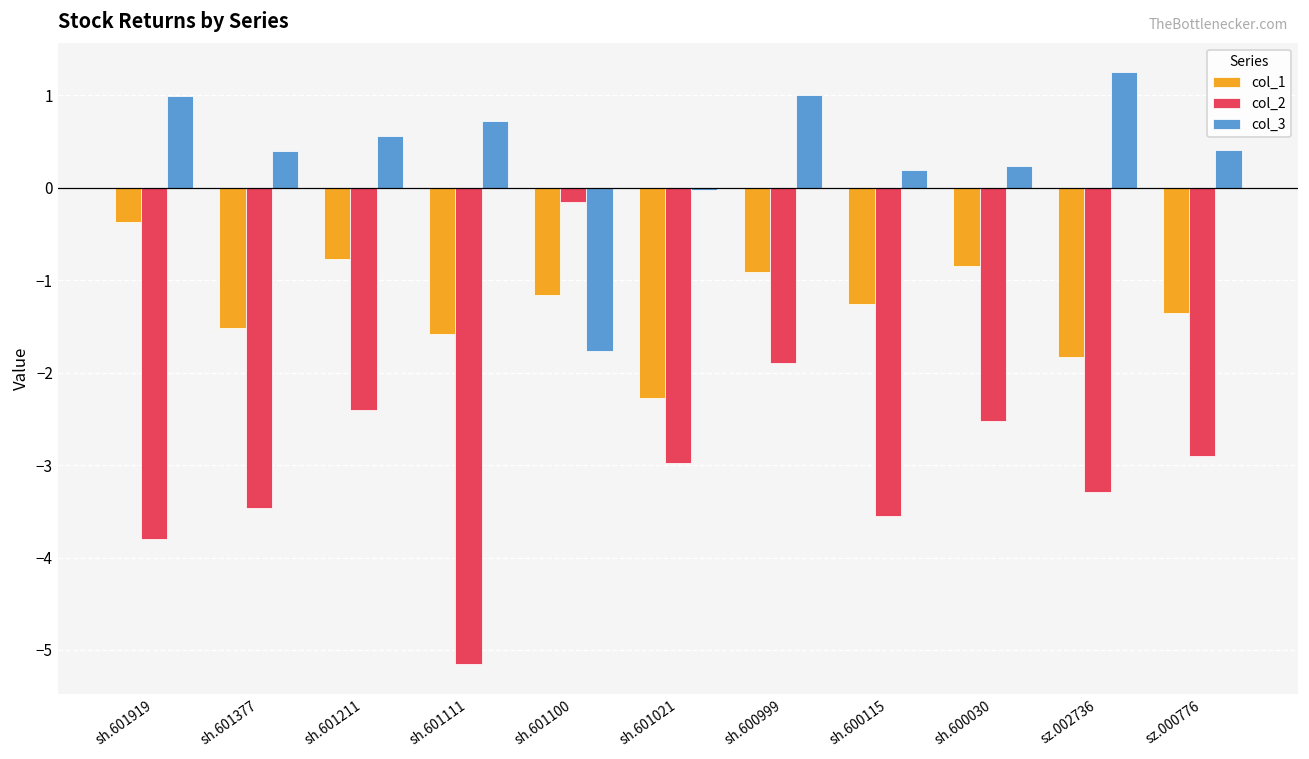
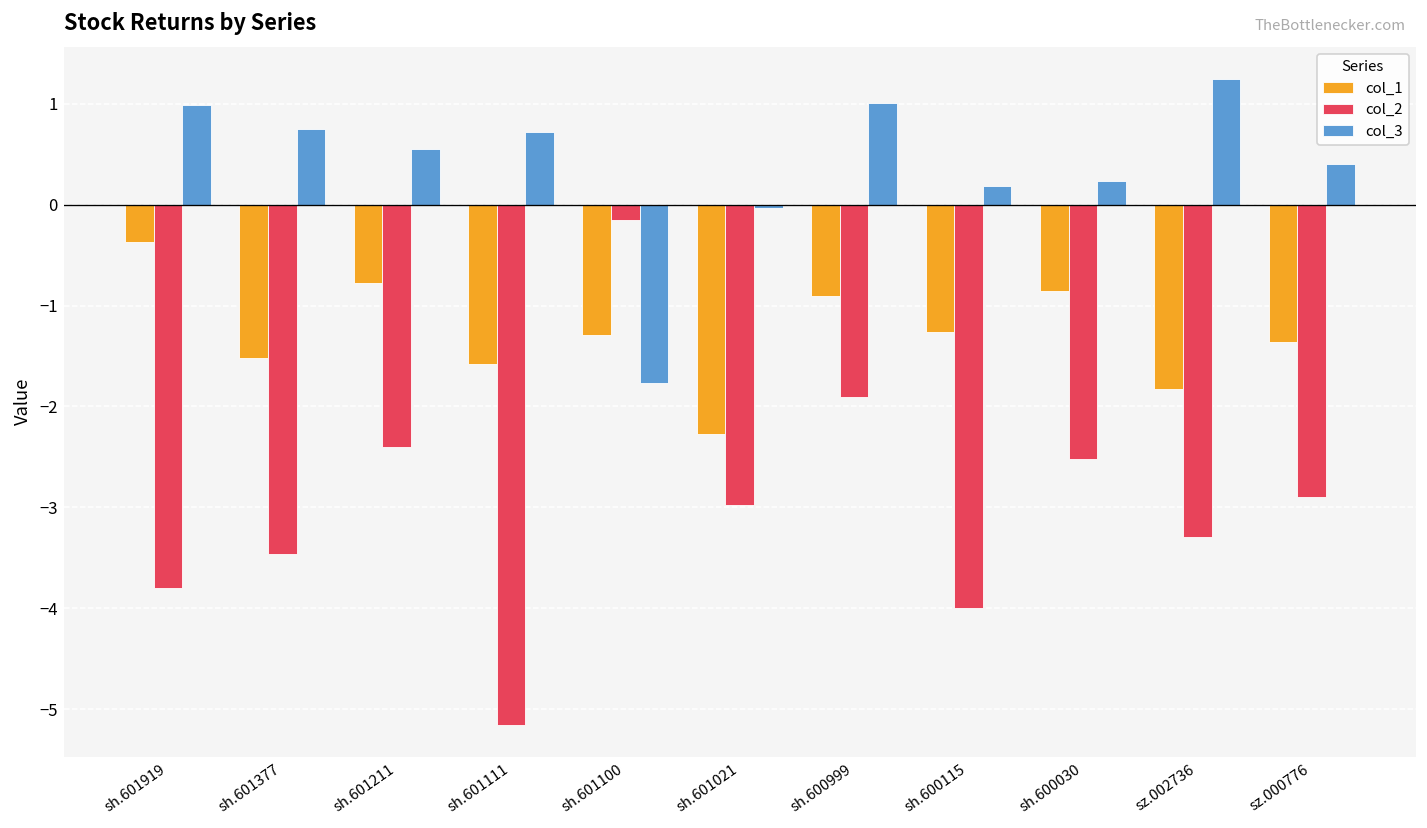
col_3, sh.601377: 0.4 -> 0.8
col_1, sh.601100: -1.2 -> -1.3
col_2, sh.600115: -3.6 -> -4.0
